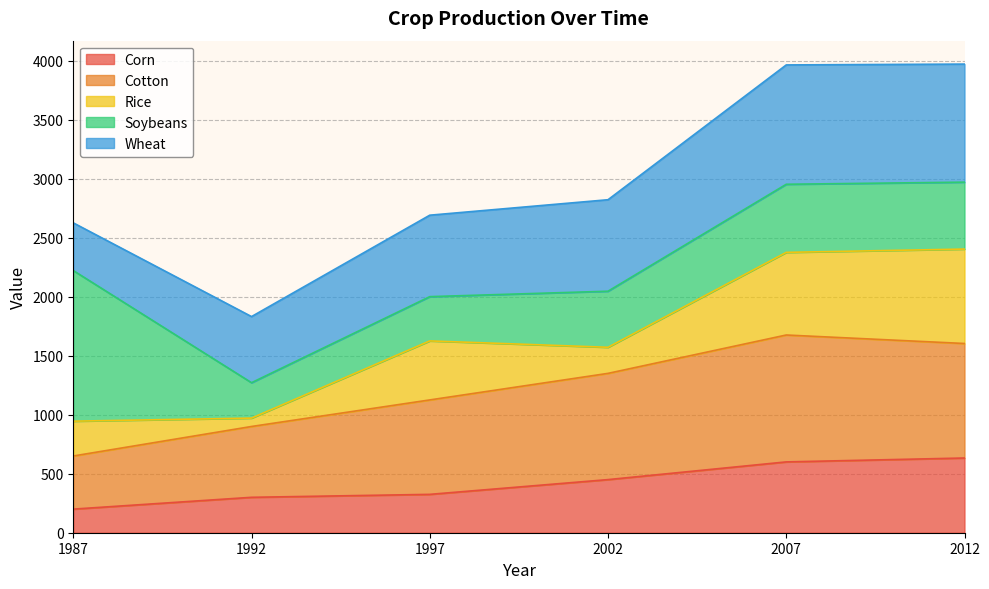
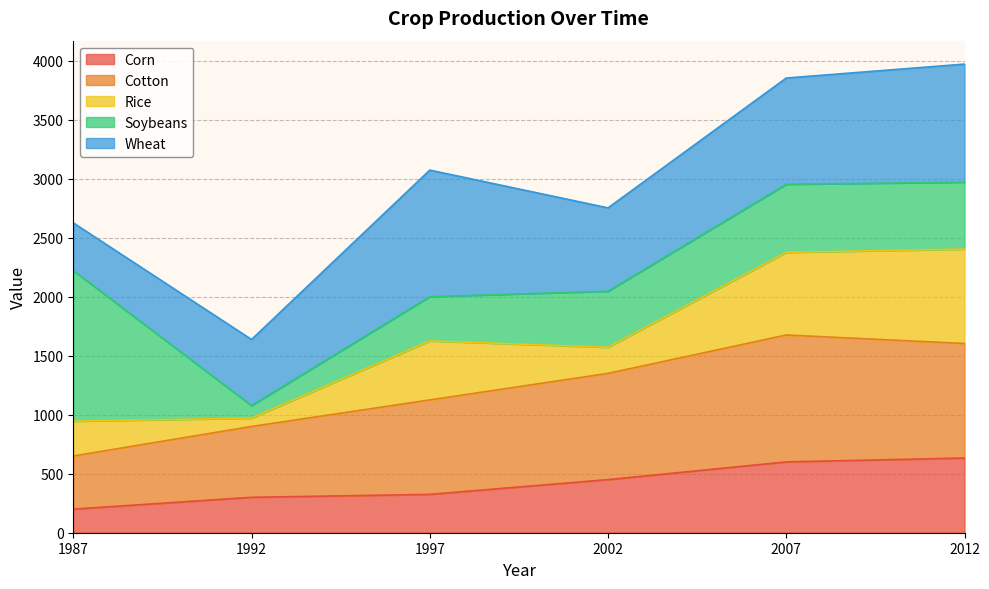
Soybeans, 1992: 300 -> 110
Wheat, 1997: 690 -> 1070
Wheat, 2002: 780 -> 710
Wheat, 2007: 1010 -> 900
